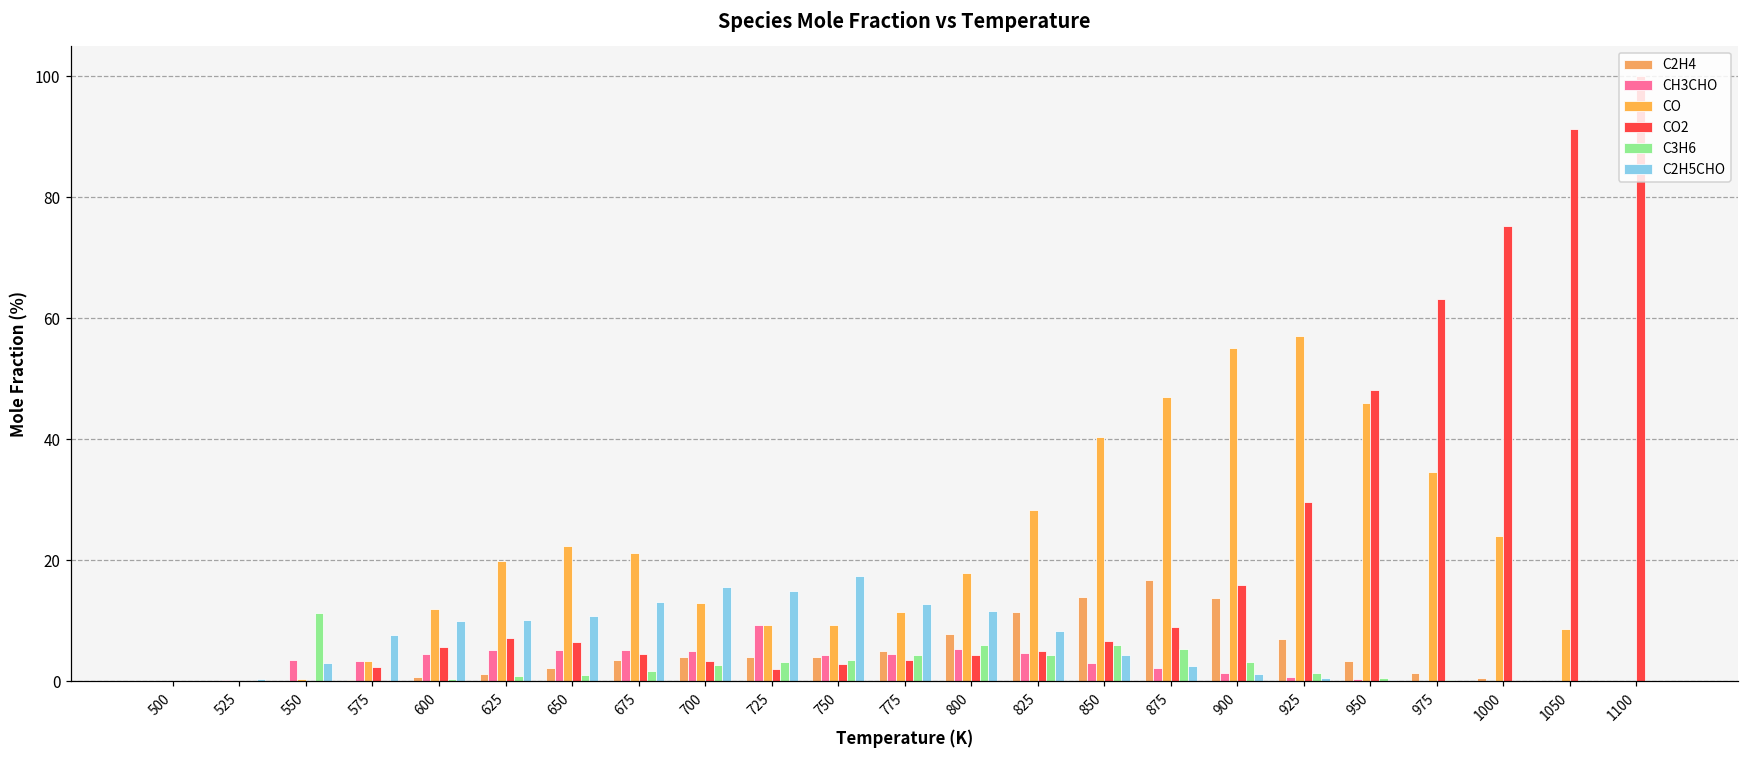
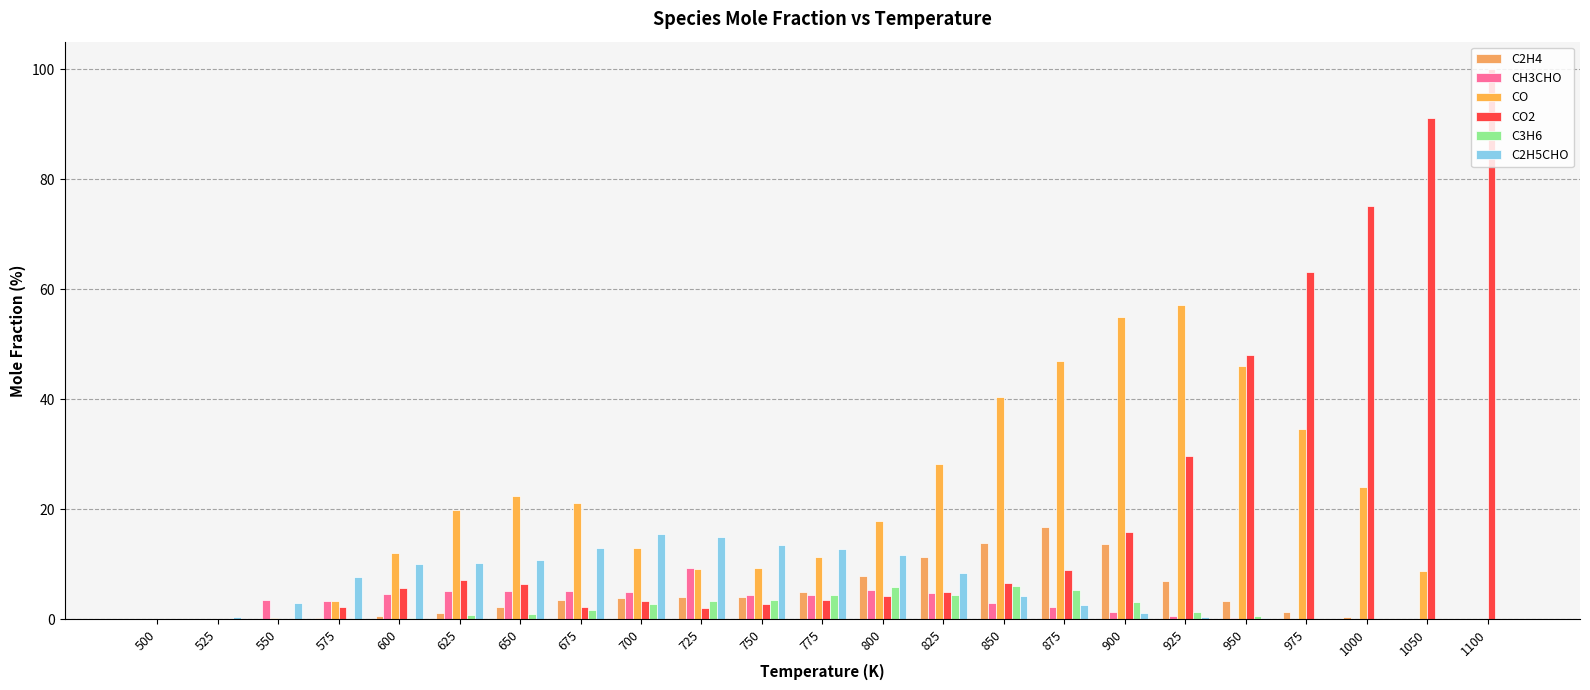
C3H6, 550: 11 -> 0
CO2, 675: 5 -> 2
C2H5CHO, 750: 17 -> 14
